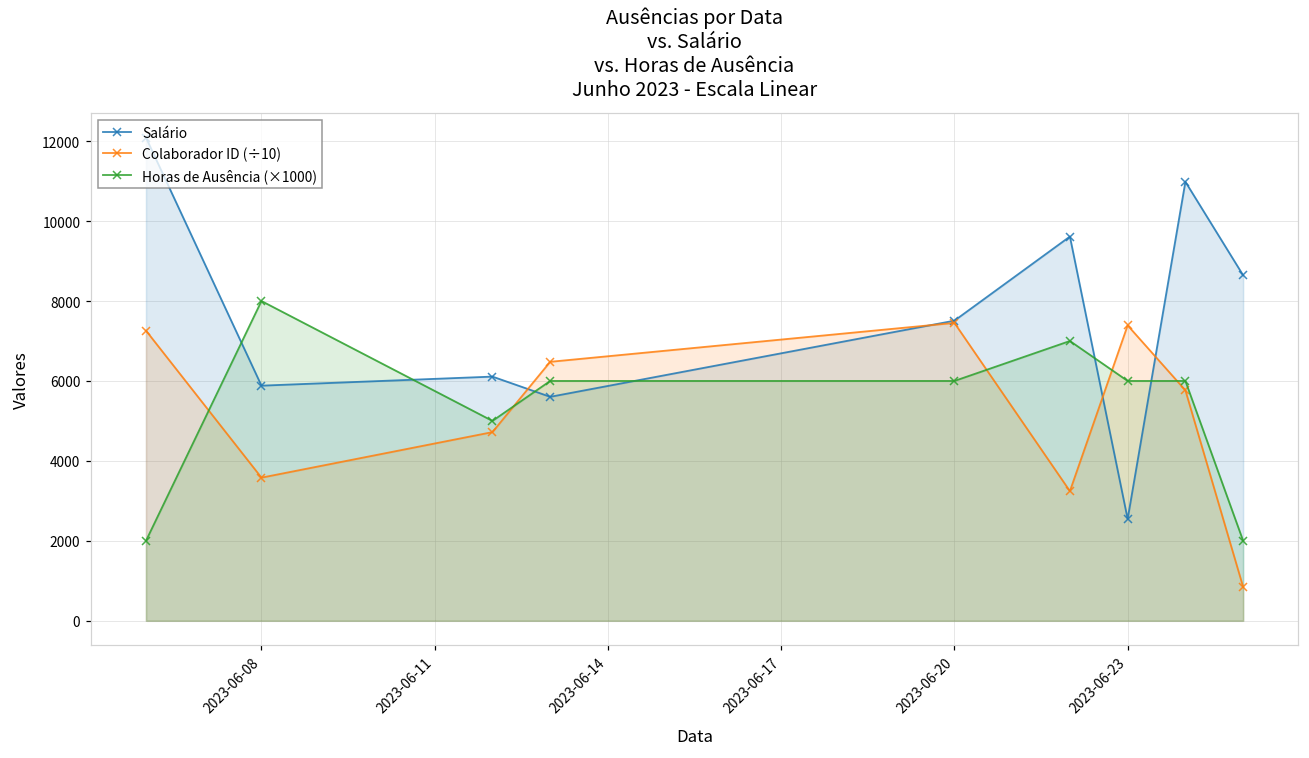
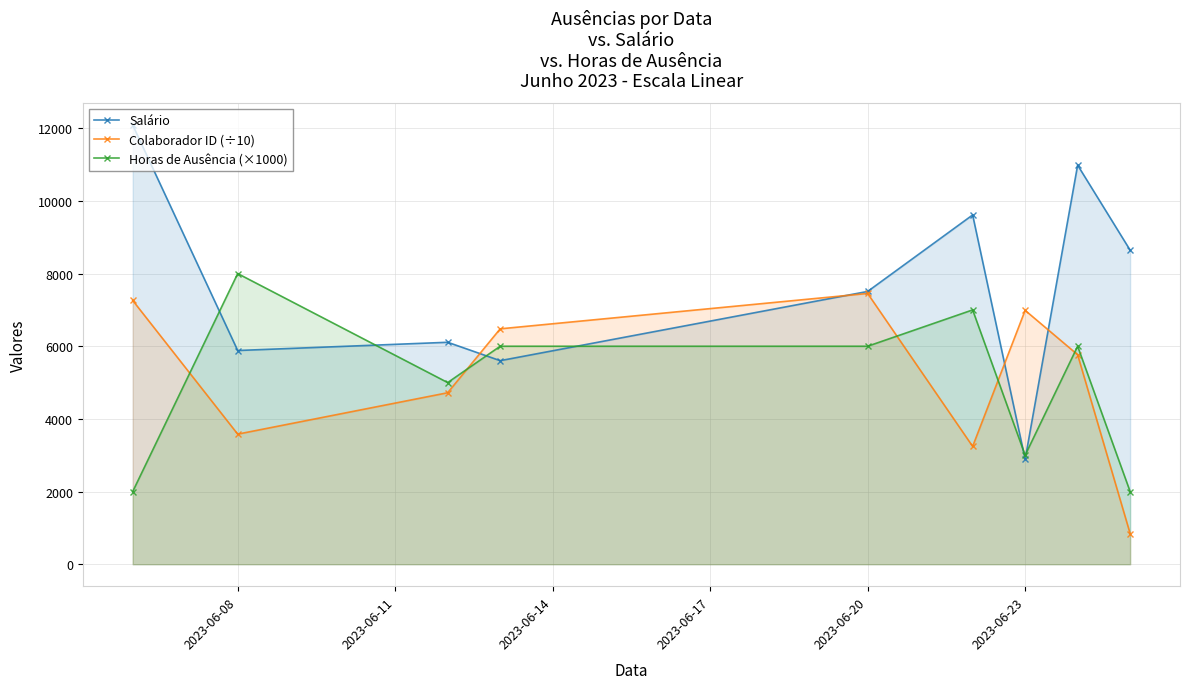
Salário, 2023-06-23: 2500 -> 2900
Colaborador ID (÷10), 2023-06-23: 7400 -> 7000
Horas de Ausência (×1000), 2023-06-23: 6000 -> 3000
